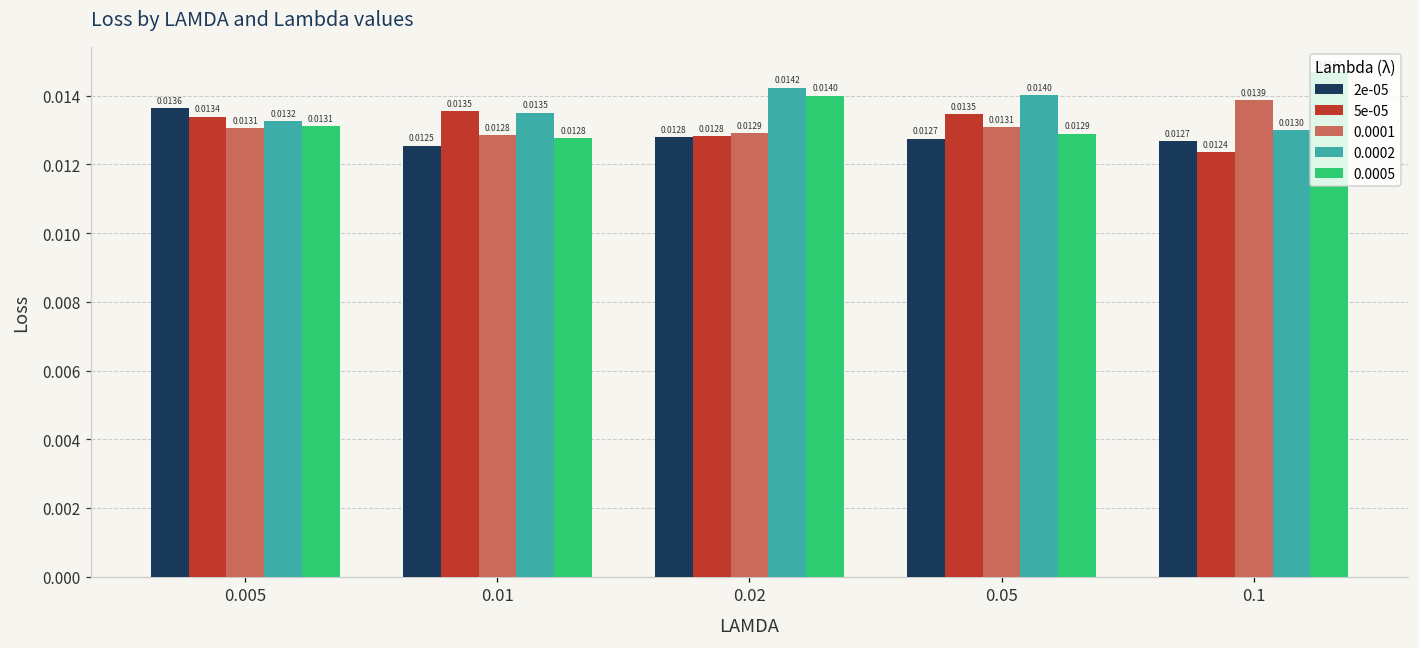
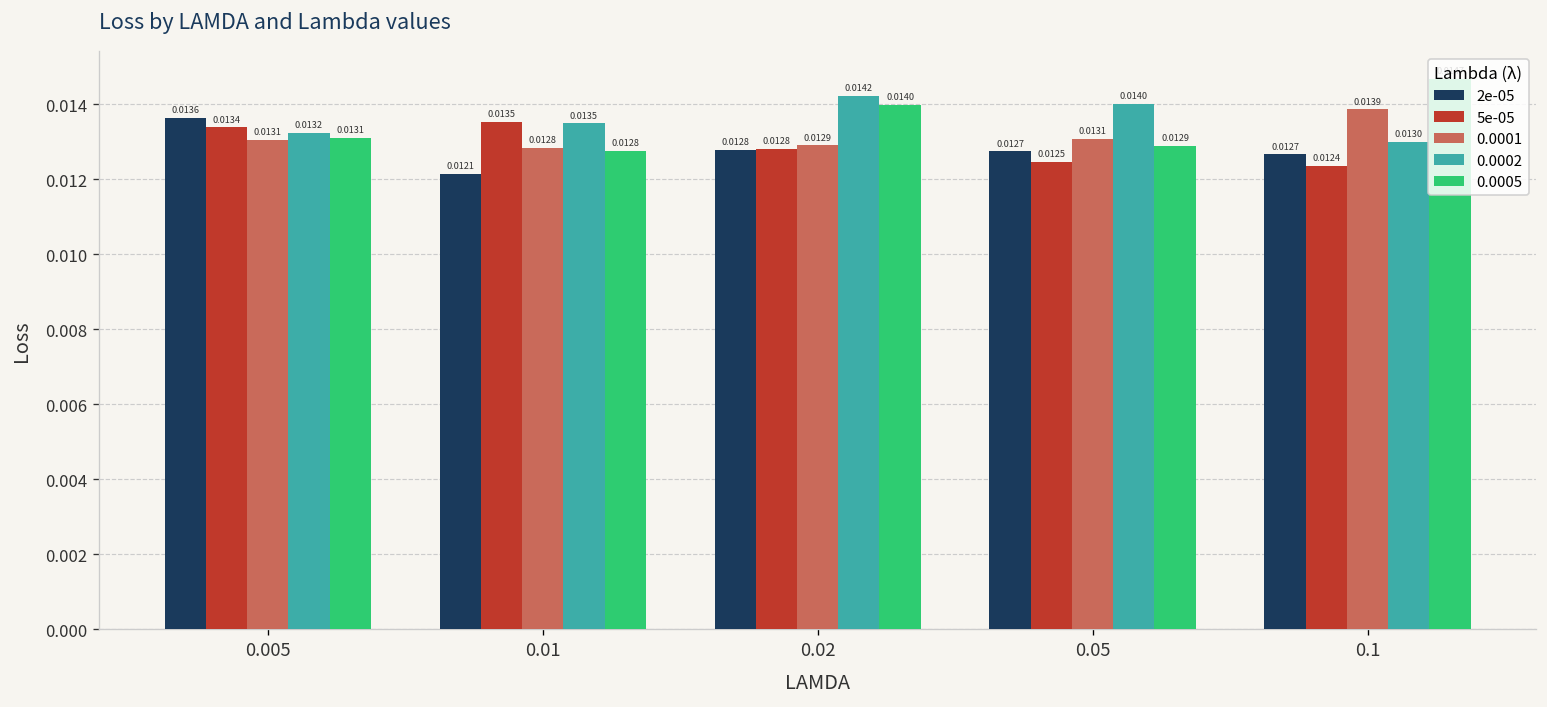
2e-05, 0.01: 0.0125 -> 0.0121
5e-05, 0.05: 0.0135 -> 0.0125
